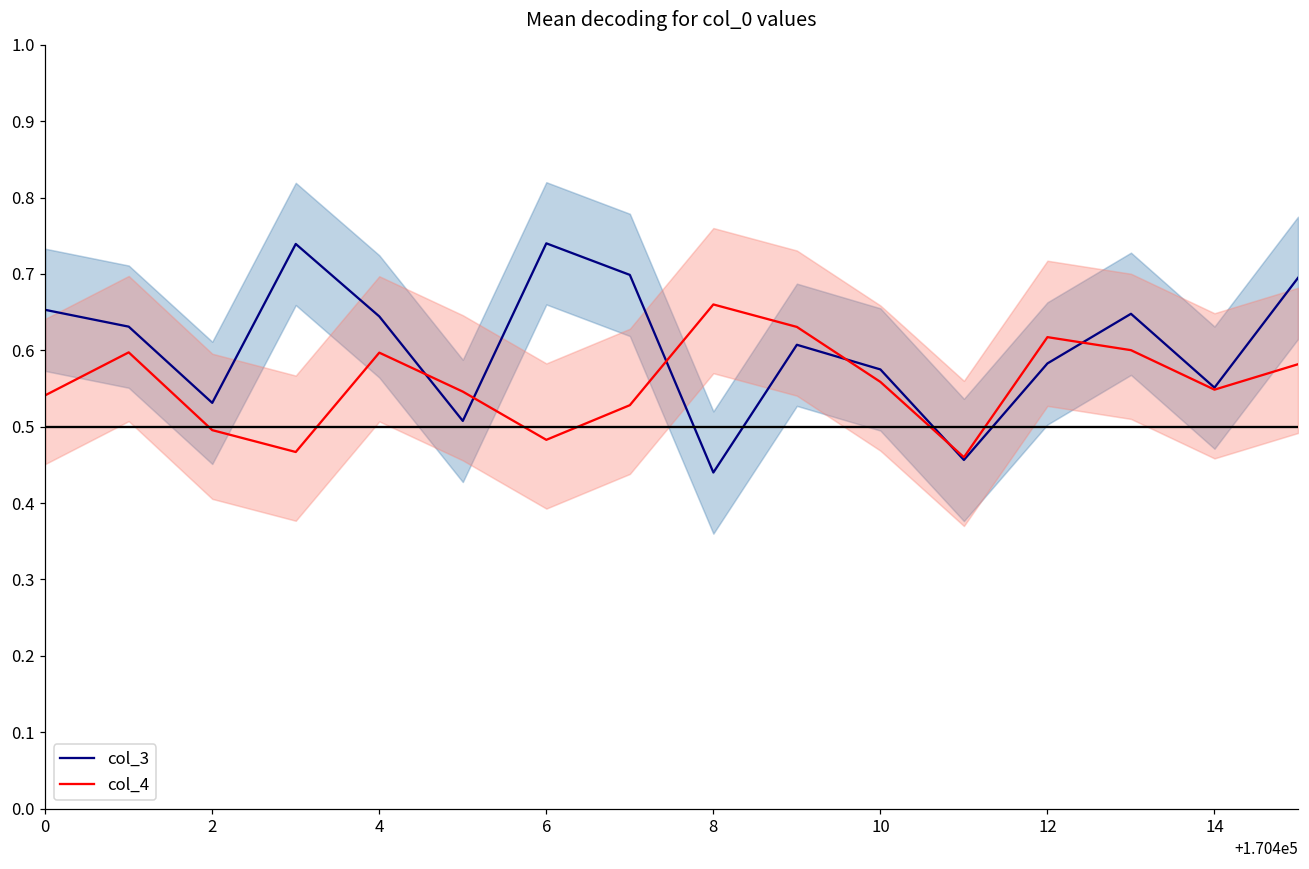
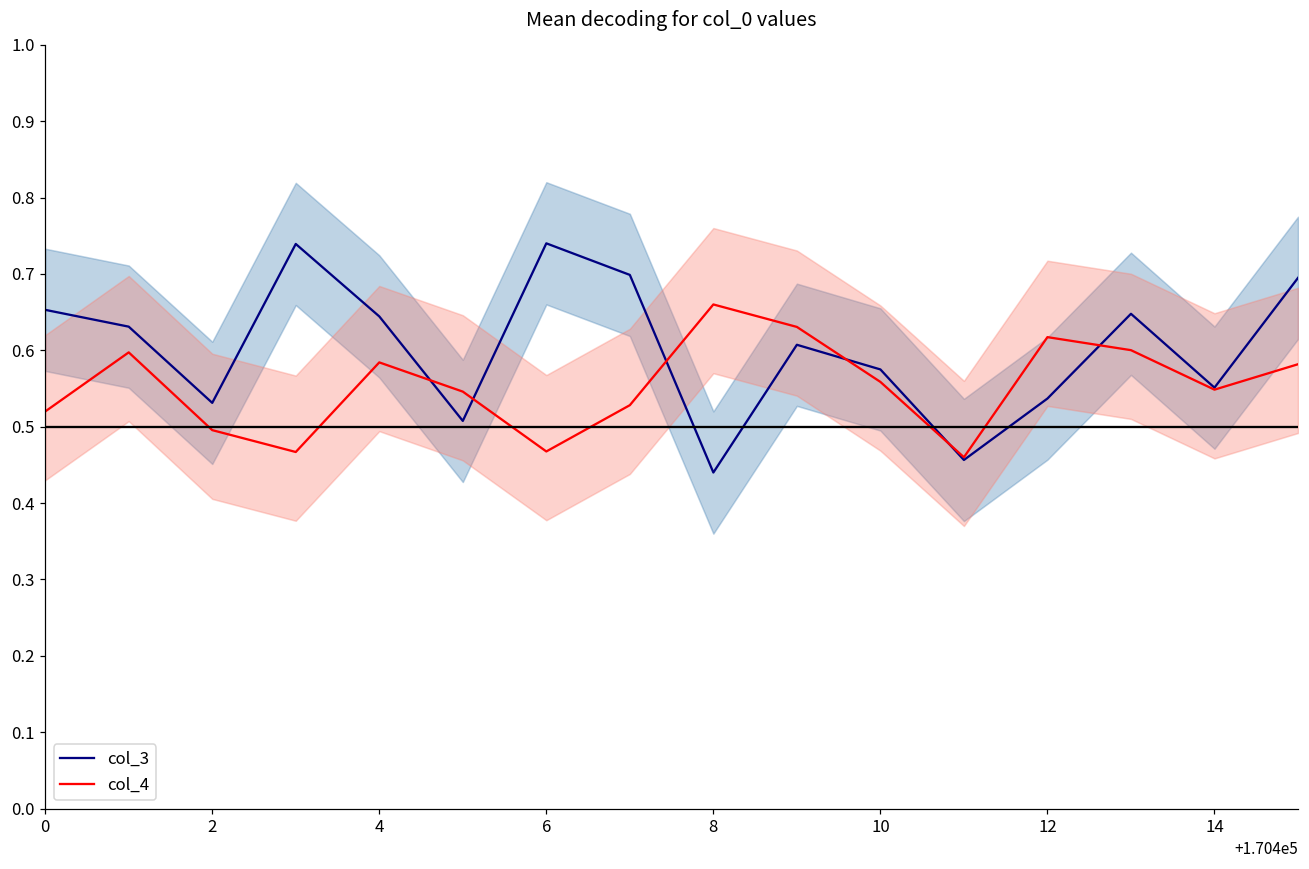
col_4, 0: 0.54 -> 0.52
col_4, 4: 0.60 -> 0.58
col_4, 6: 0.48 -> 0.47
col_3, 12: 0.58 -> 0.54
